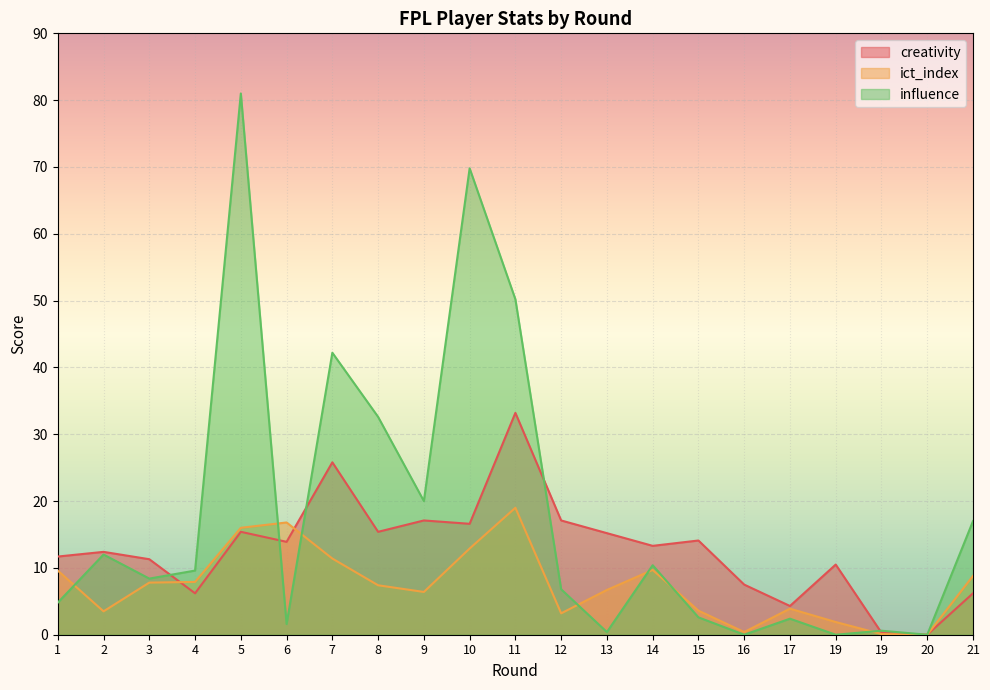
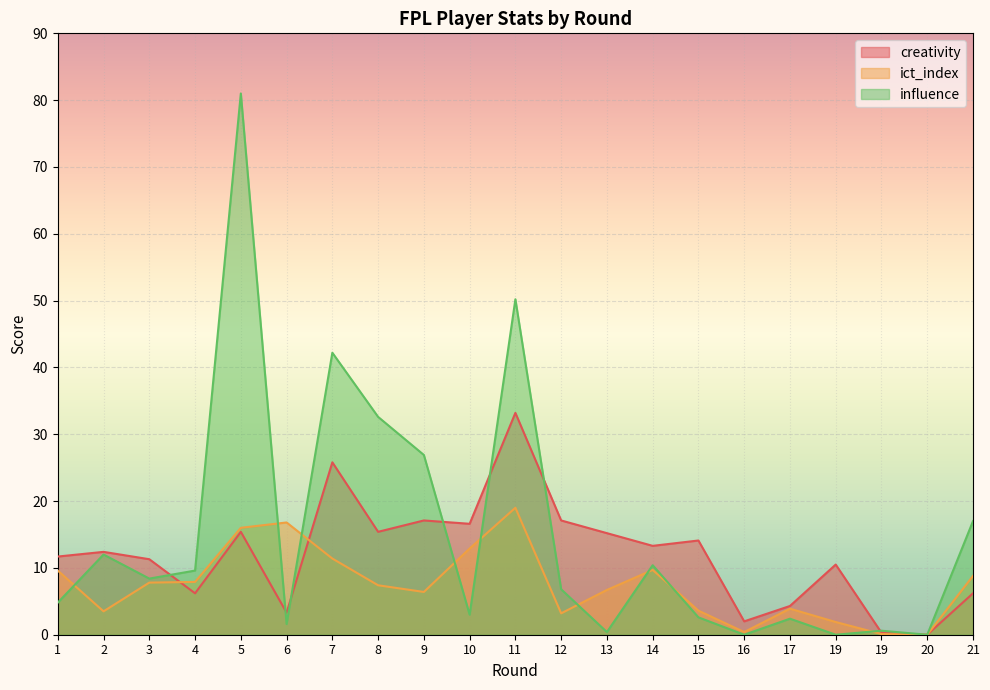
creativity, 6: 14 -> 3
influence, 9: 20 -> 27
influence, 10: 70 -> 3
creativity, 16: 8 -> 2
